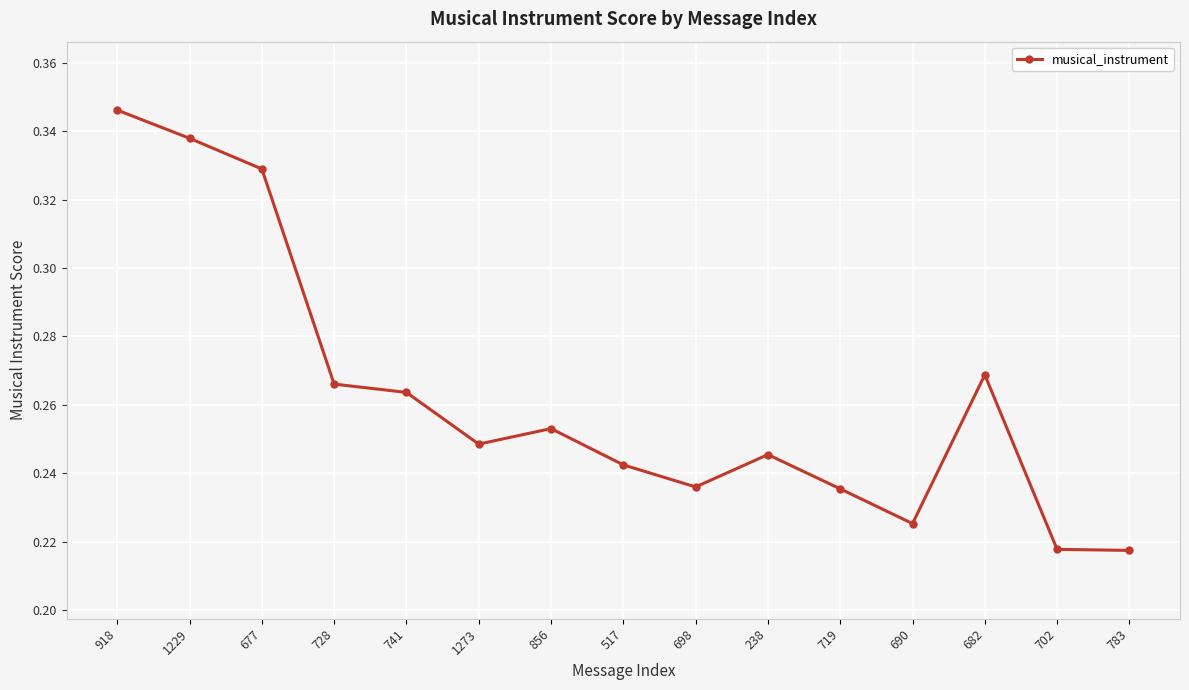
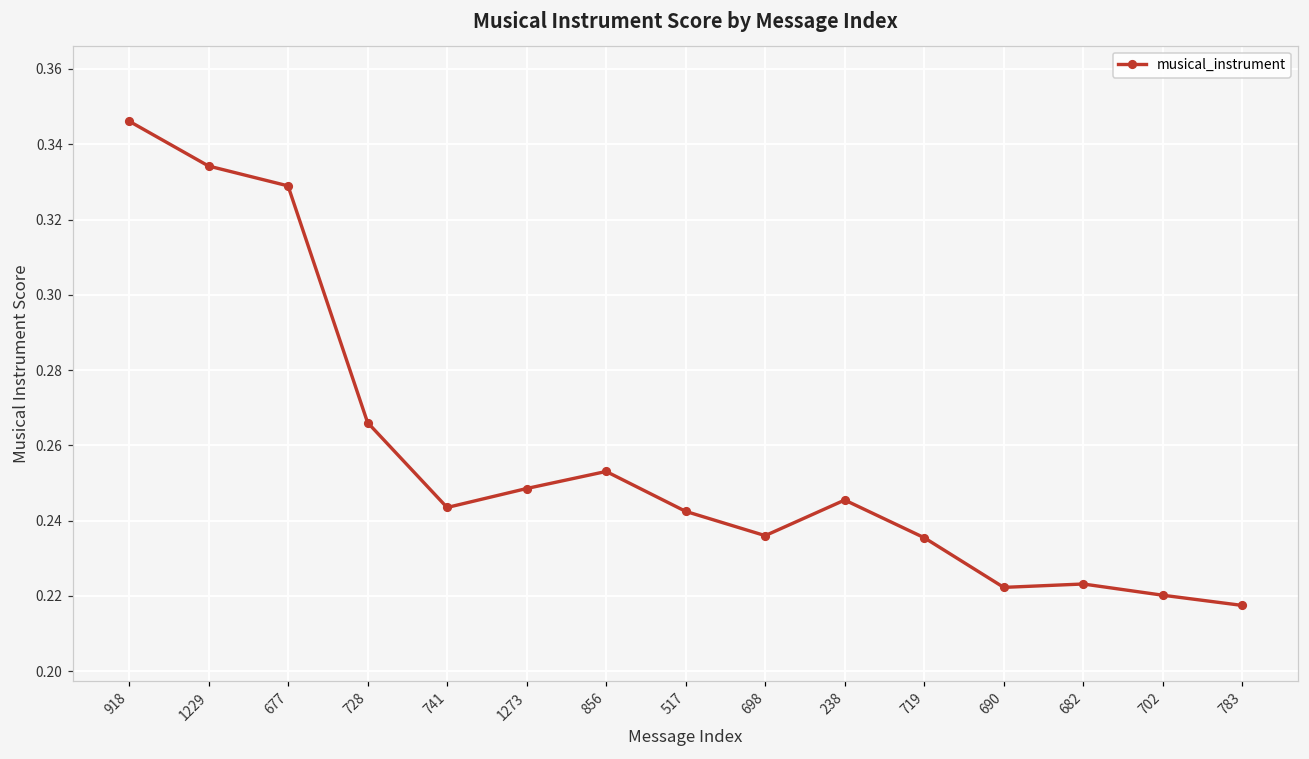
1229: 0.338 -> 0.334
741: 0.264 -> 0.243
690: 0.225 -> 0.222
682: 0.269 -> 0.223
702: 0.218 -> 0.220
